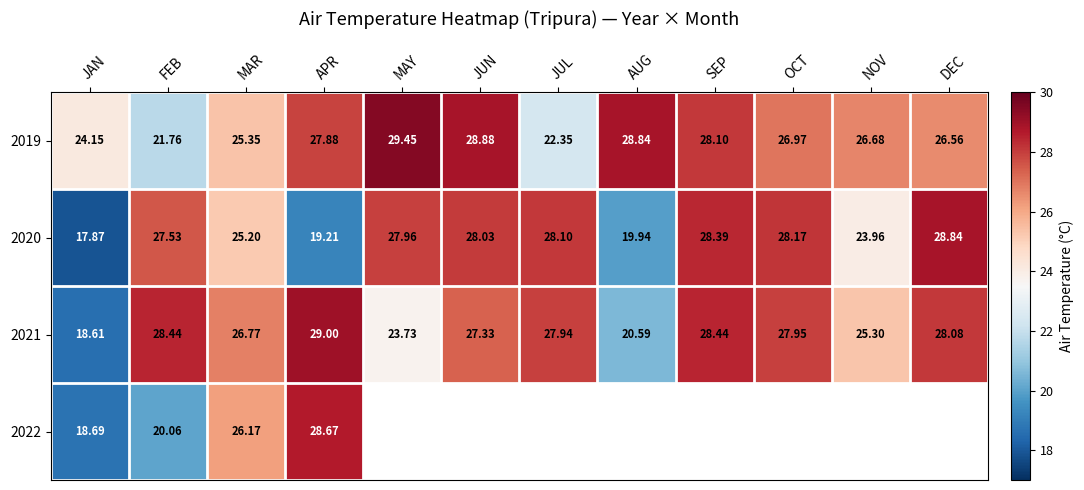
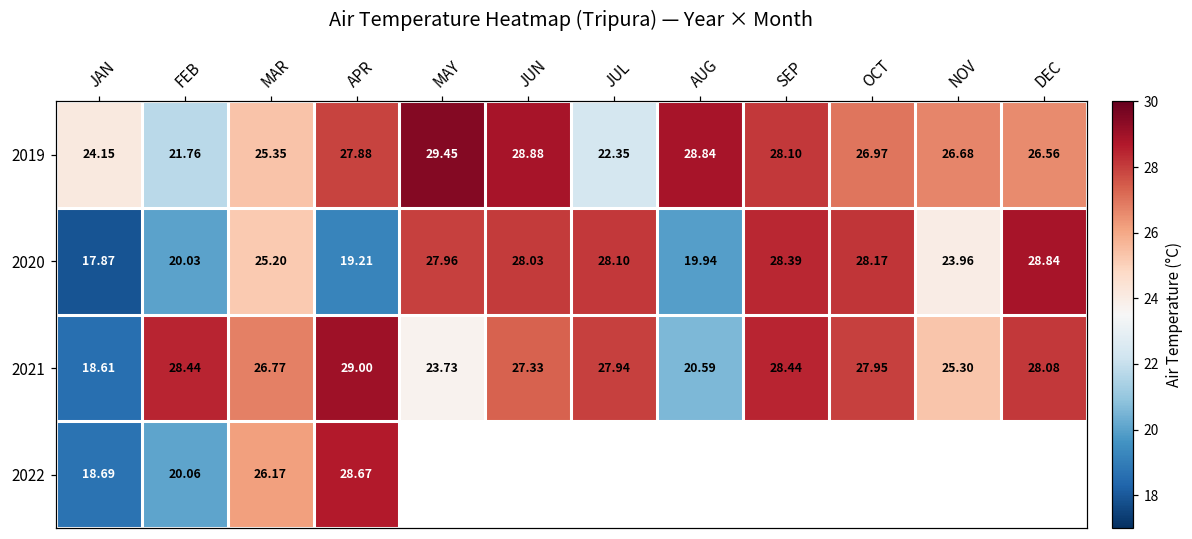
2020, FEB: 27.53 -> 20.03
